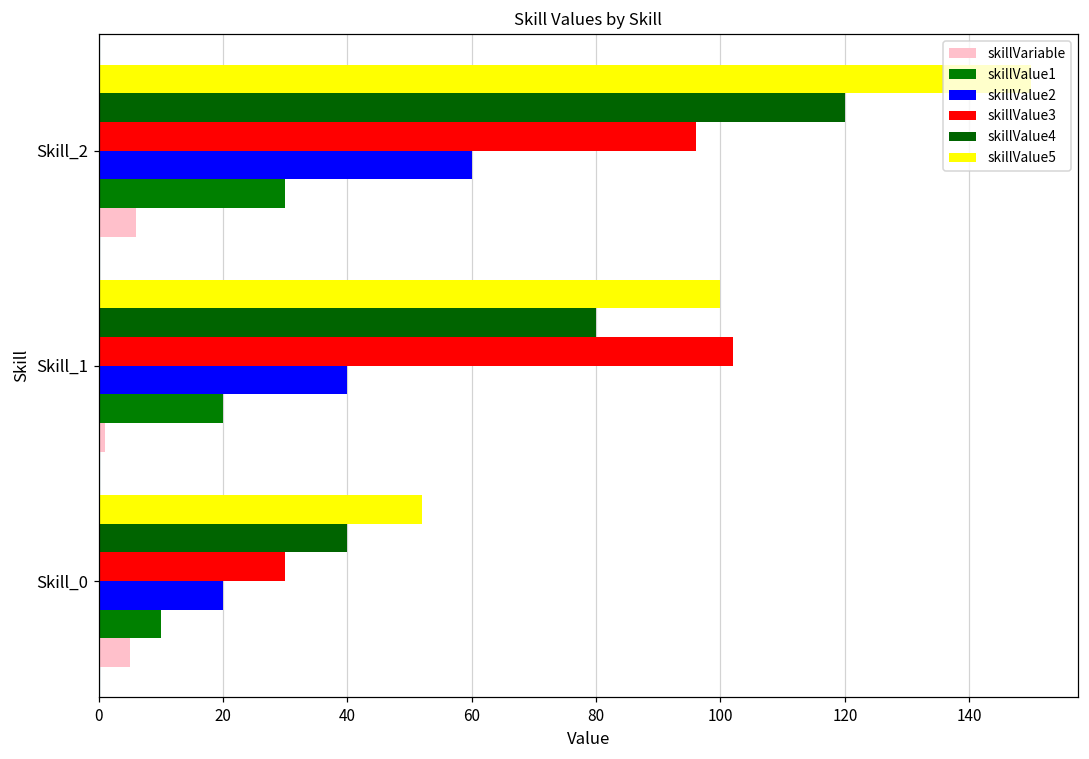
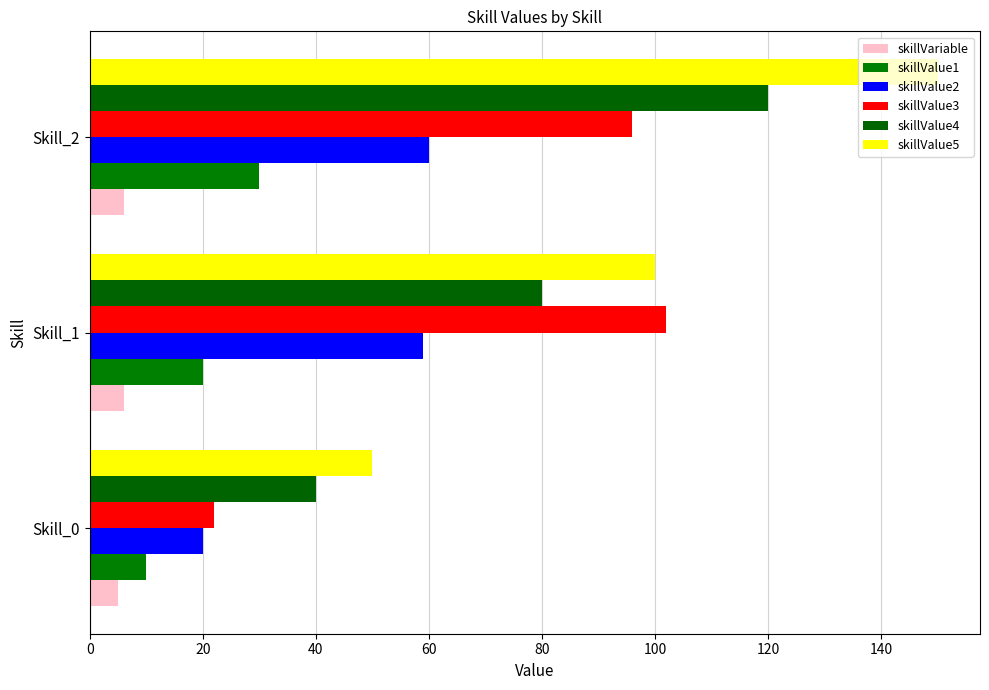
skillValue2, Skill_1: 40 -> 59
skillVariable, Skill_1: 1 -> 6
skillValue5, Skill_0: 52 -> 50
skillValue3, Skill_0: 30 -> 22
